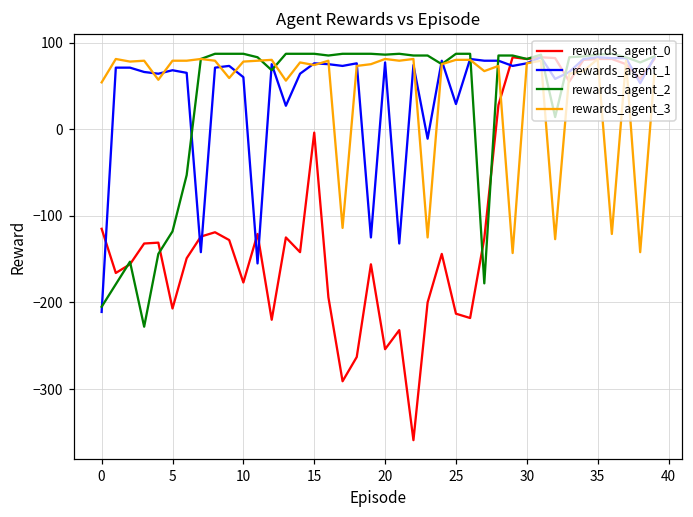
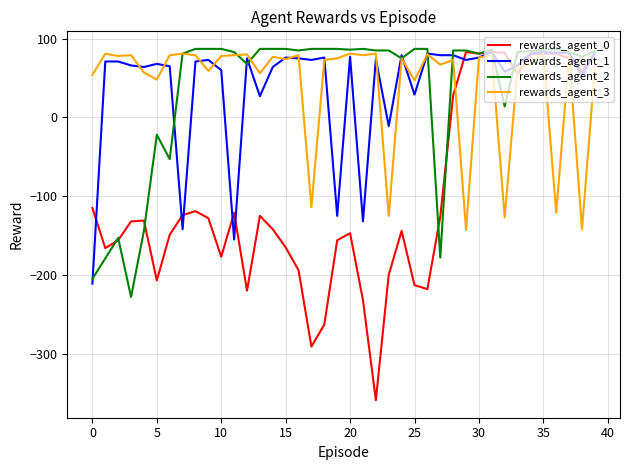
rewards_agent_2, 5: -120 -> -20
rewards_agent_3, 5: 80 -> 50
rewards_agent_0, 15: 0 -> -170
rewards_agent_0, 20: -250 -> -150
rewards_agent_3, 25: 80 -> 50
